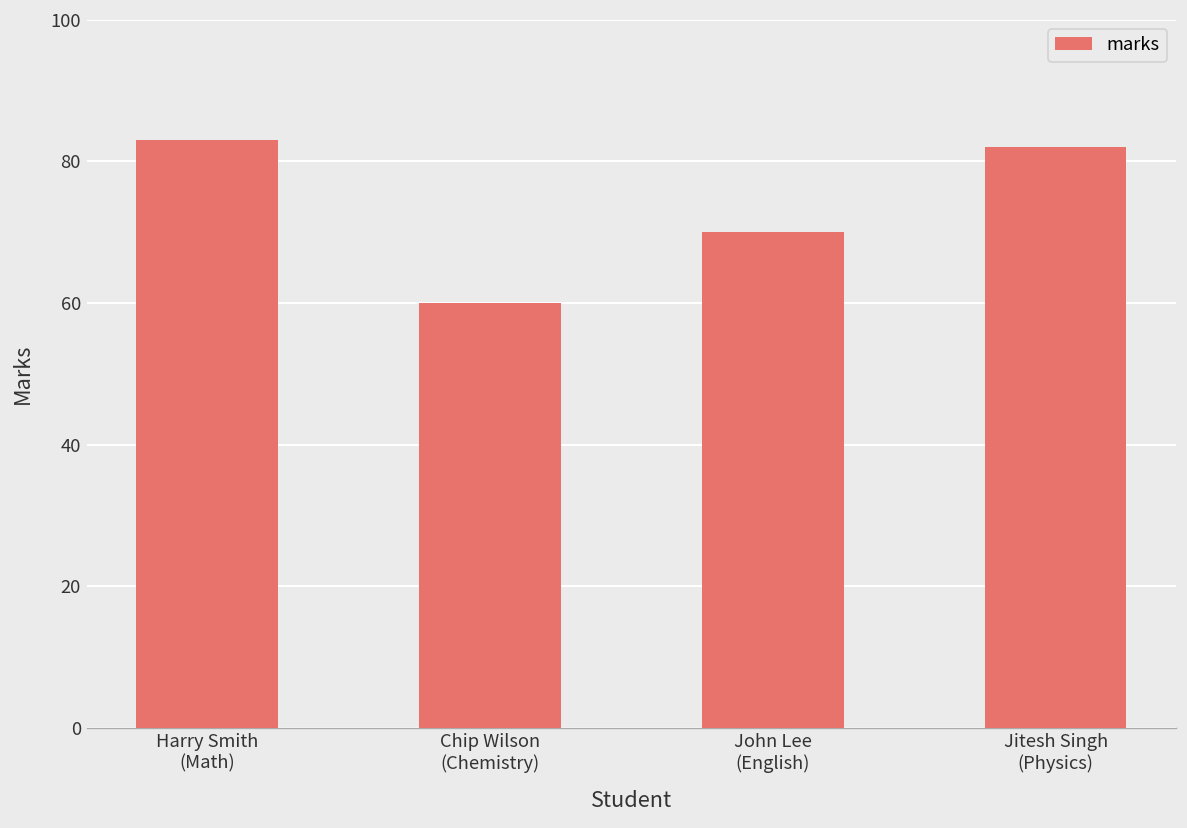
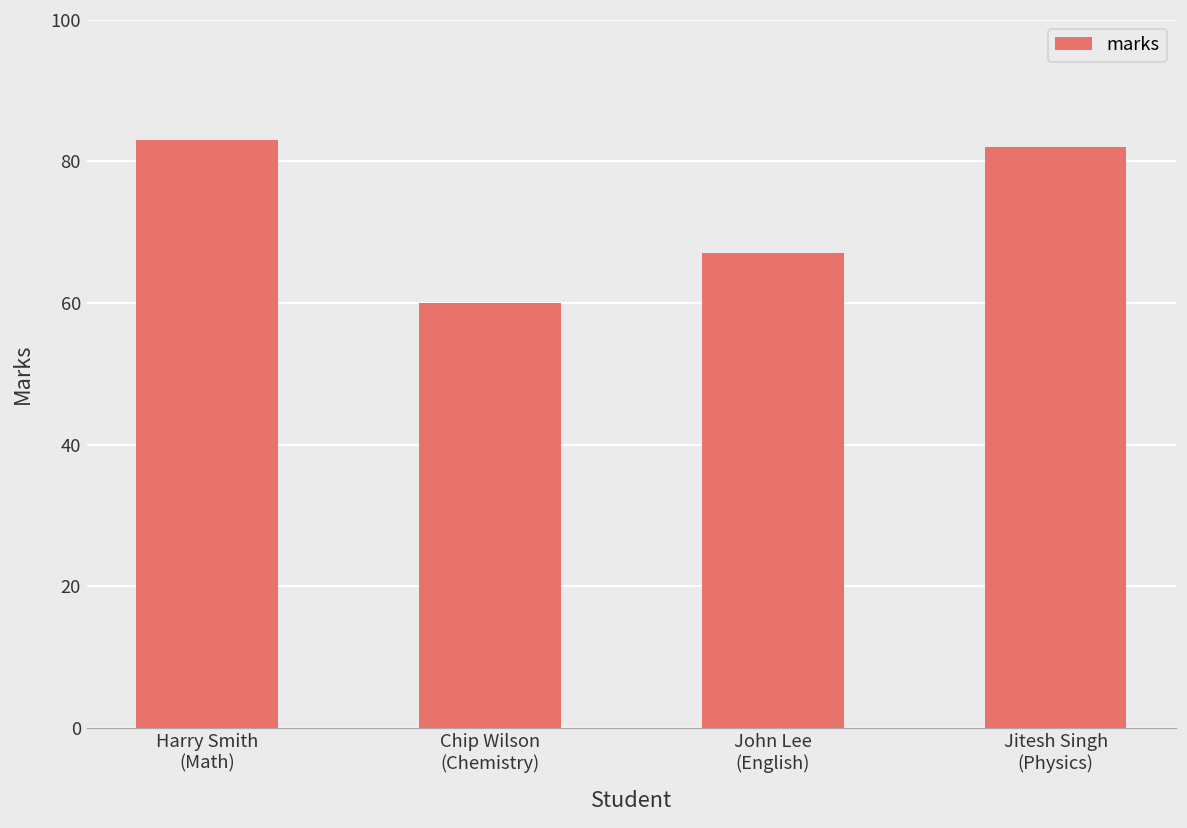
John Lee (English): 70 -> 67
